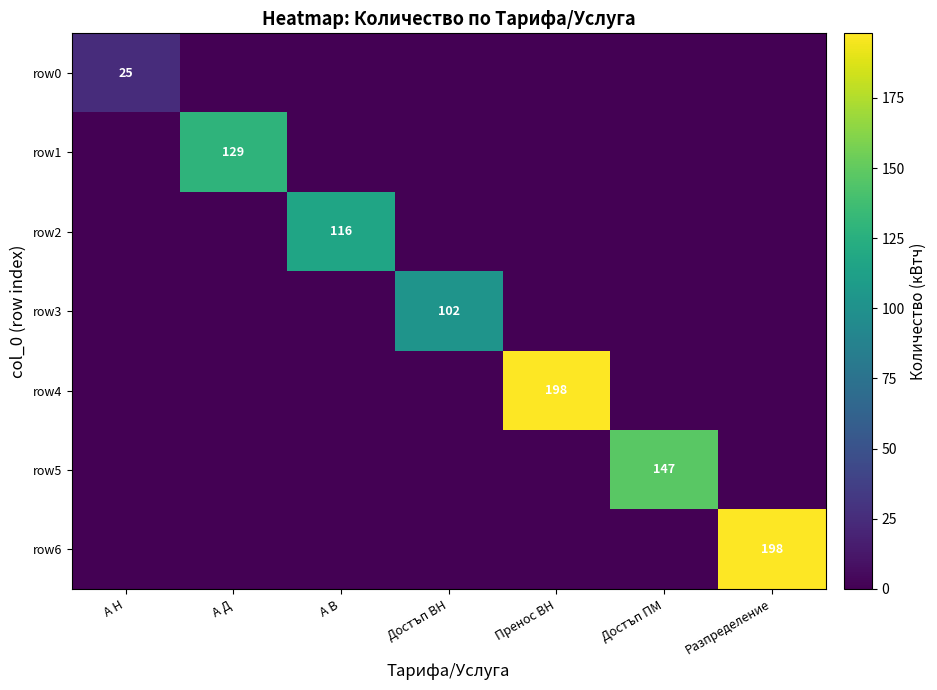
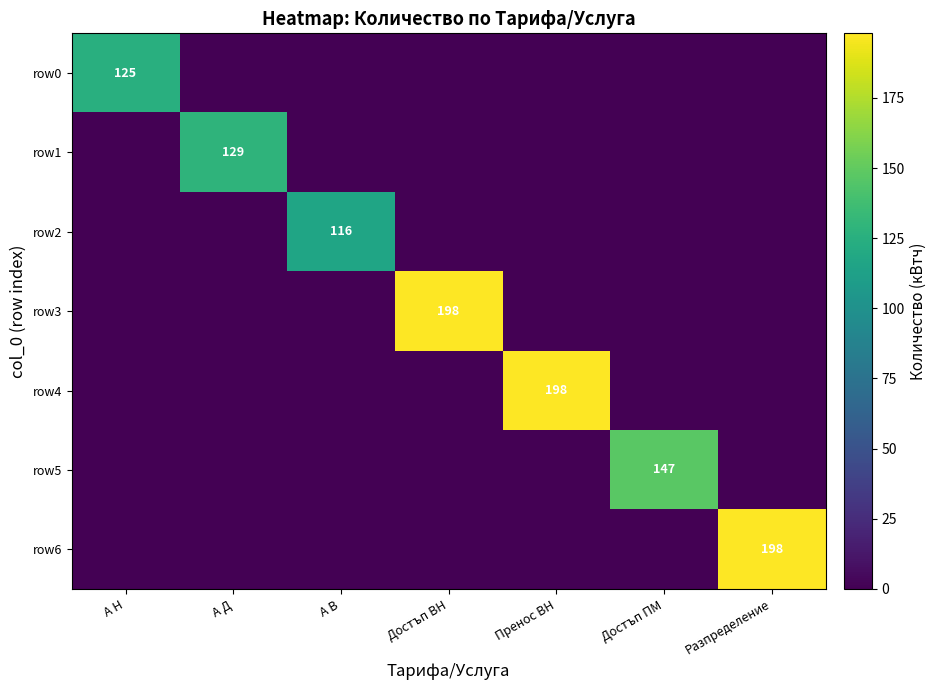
row0, А Н: 25 -> 125
row3, Достъп ВН: 102 -> 198
